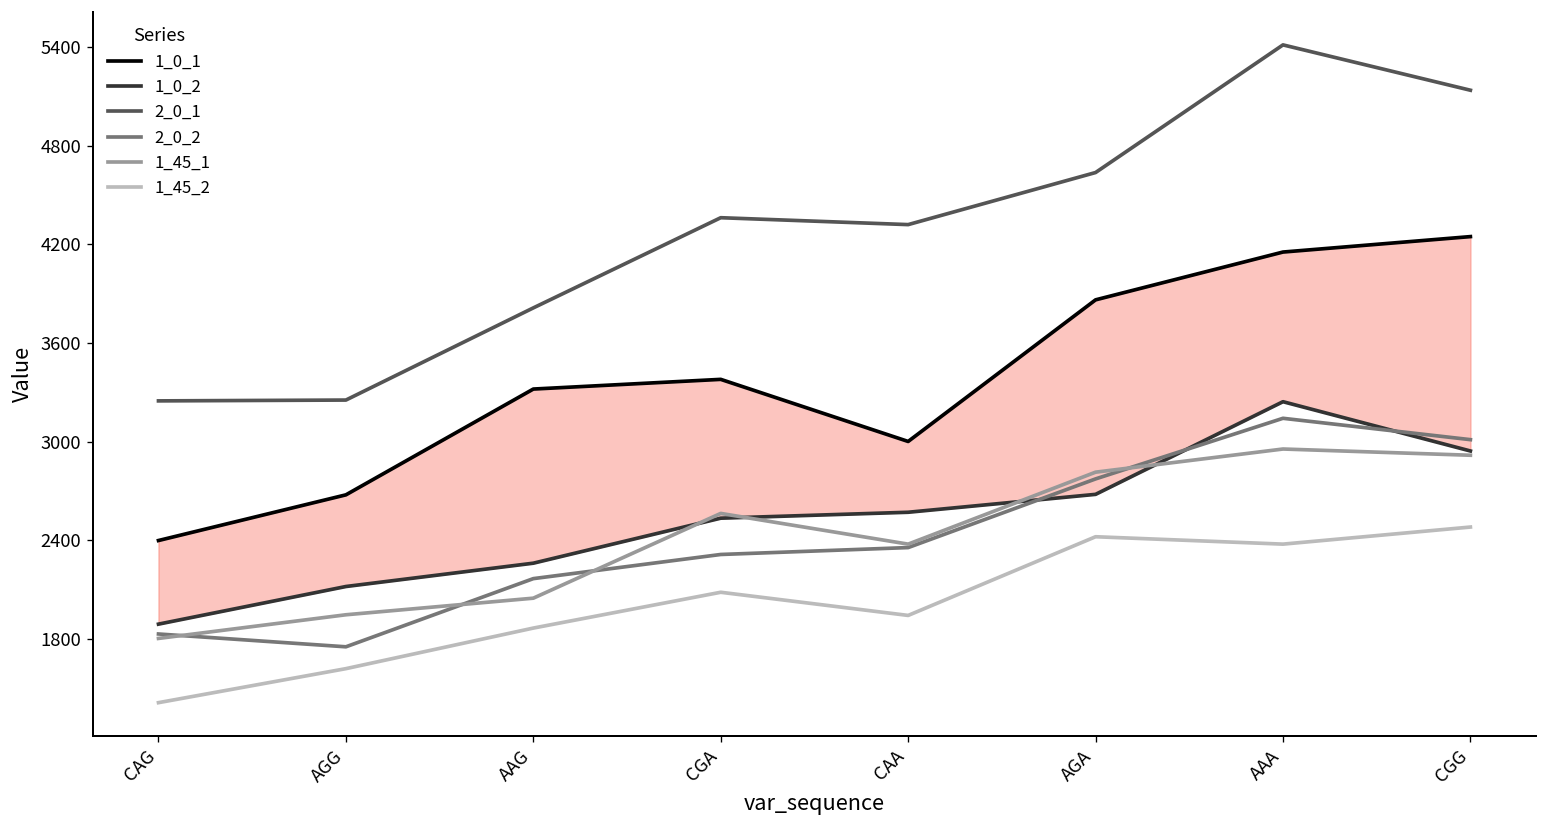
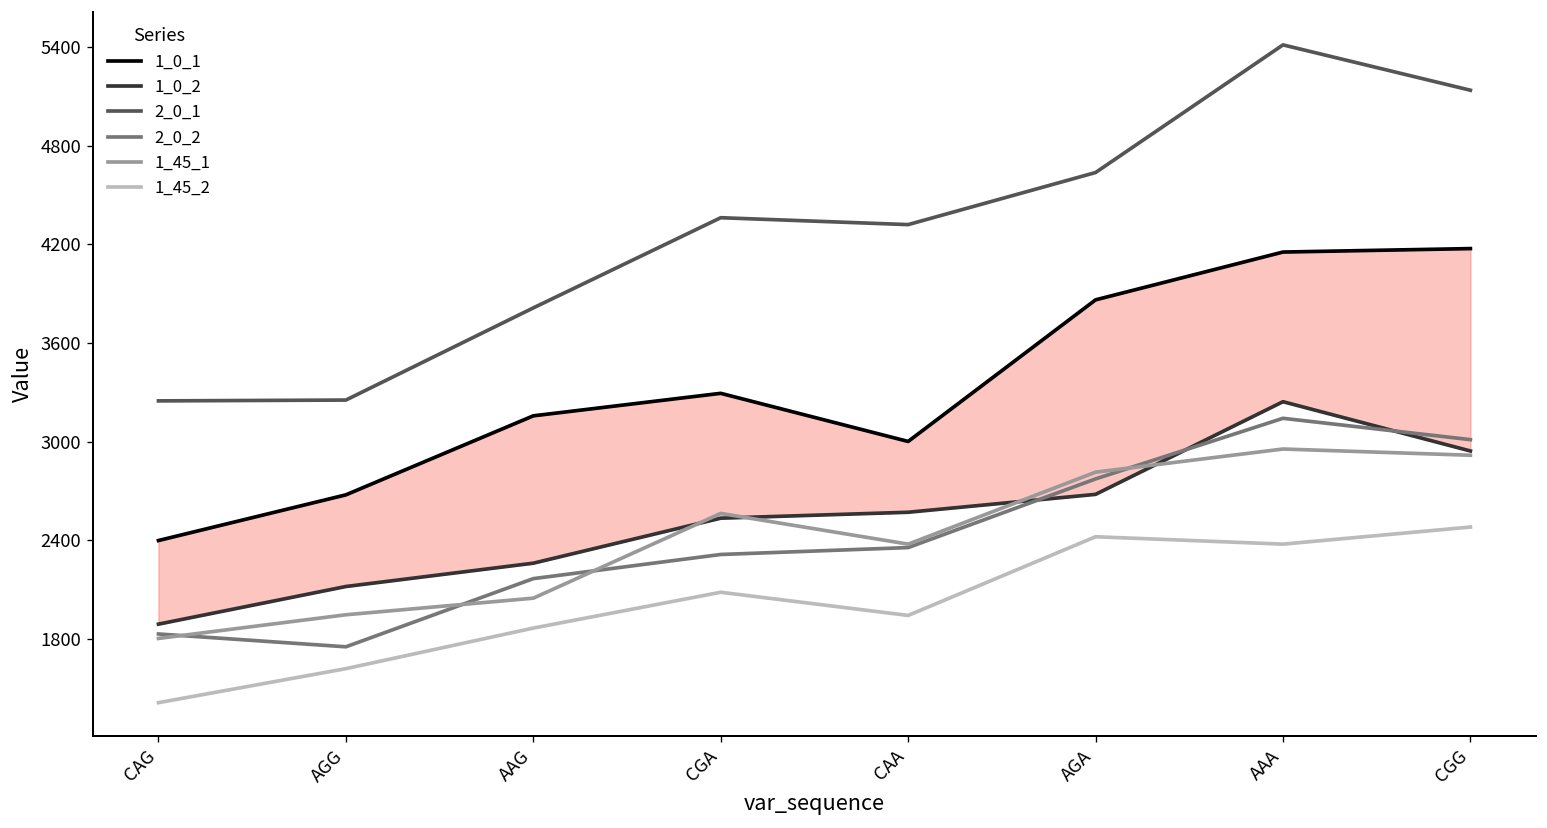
1_0_1, AAG: 3320 -> 3160
1_0_1, CGA: 3380 -> 3290
1_0_1, CGG: 4250 -> 4180
